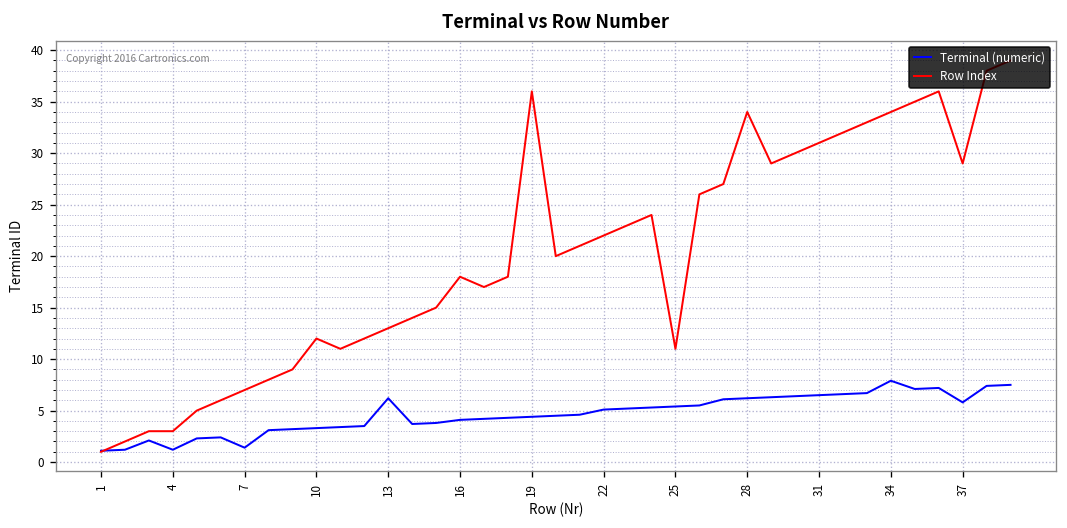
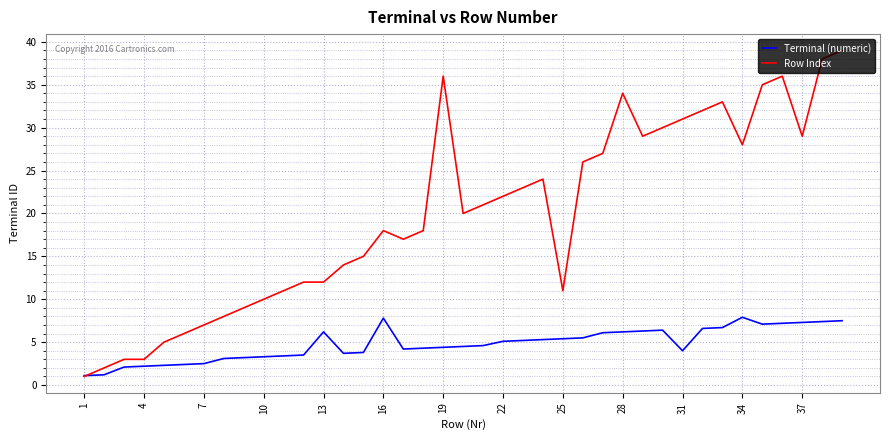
Terminal (numeric), 4: 1 -> 2
Terminal (numeric), 7: 1 -> 3
Row Index, 10: 12 -> 10
Row Index, 13: 13 -> 12
Terminal (numeric), 16: 4 -> 8
Terminal (numeric), 31: 7 -> 4
Row Index, 34: 34 -> 28
Terminal (numeric), 37: 6 -> 7
